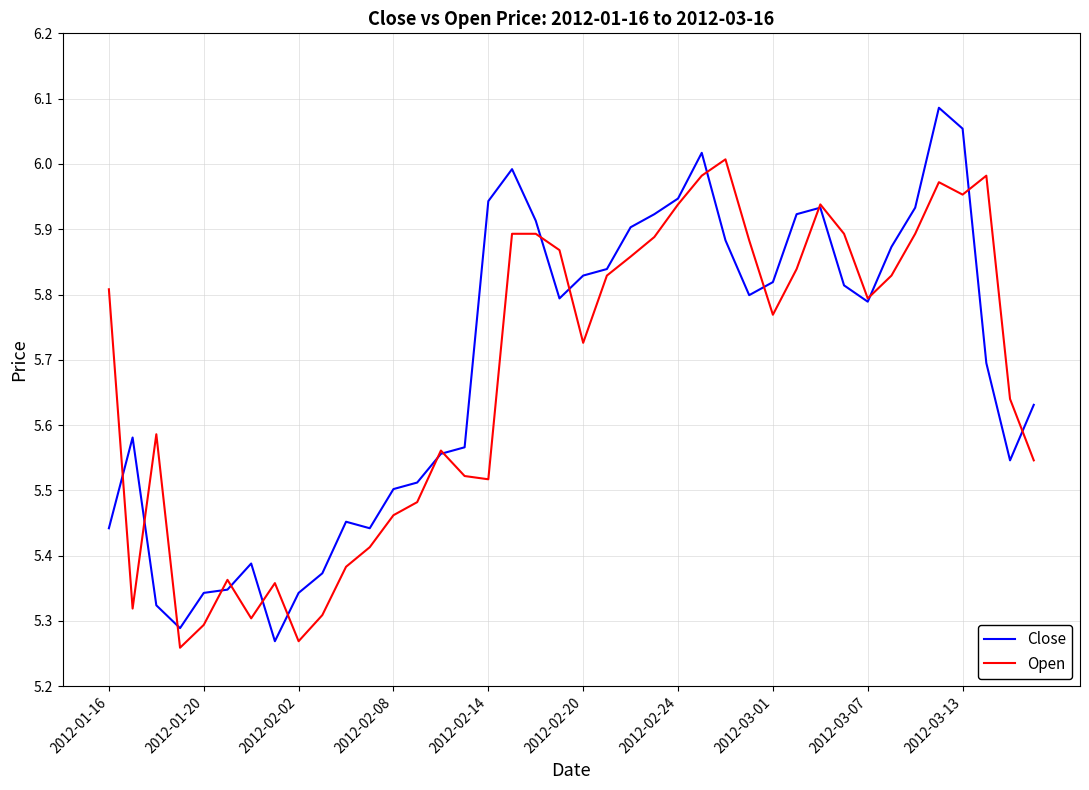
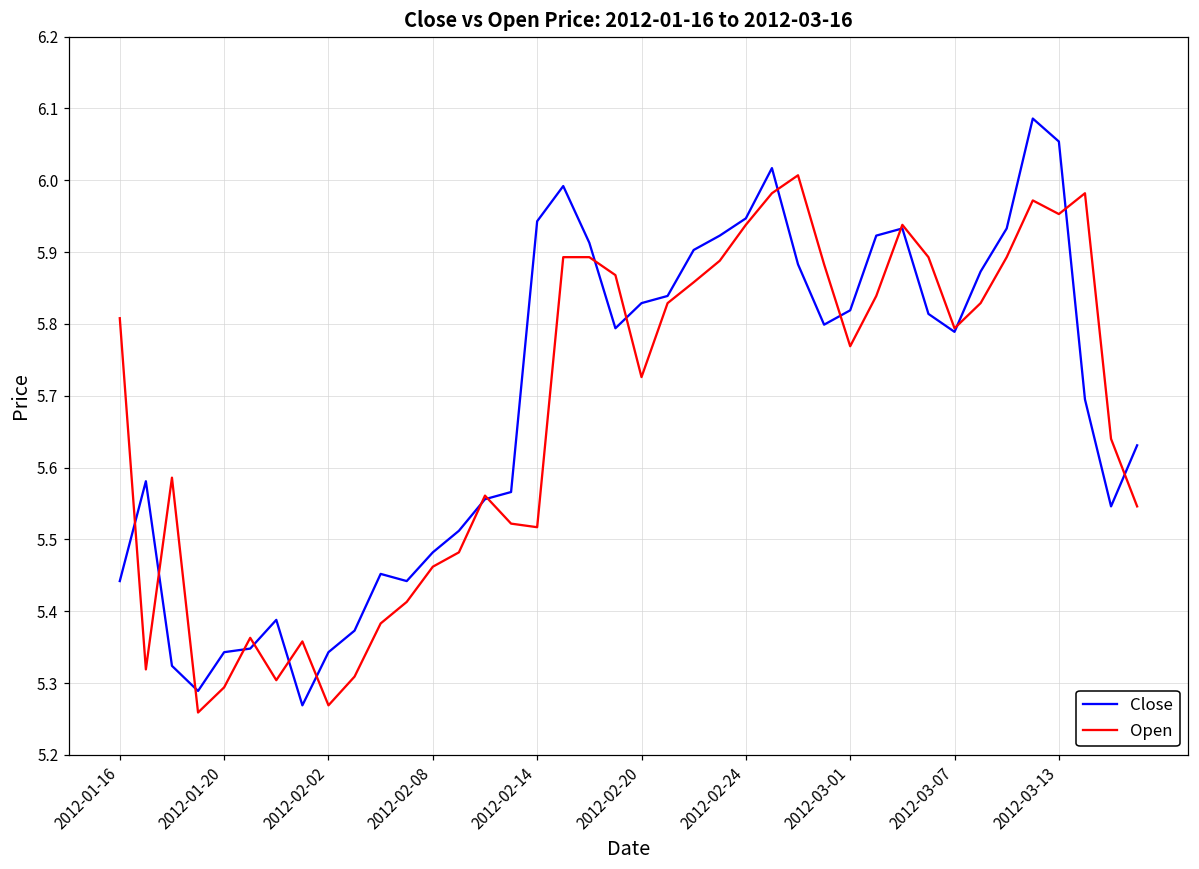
Close, 2012-02-08: 5.50 -> 5.48
